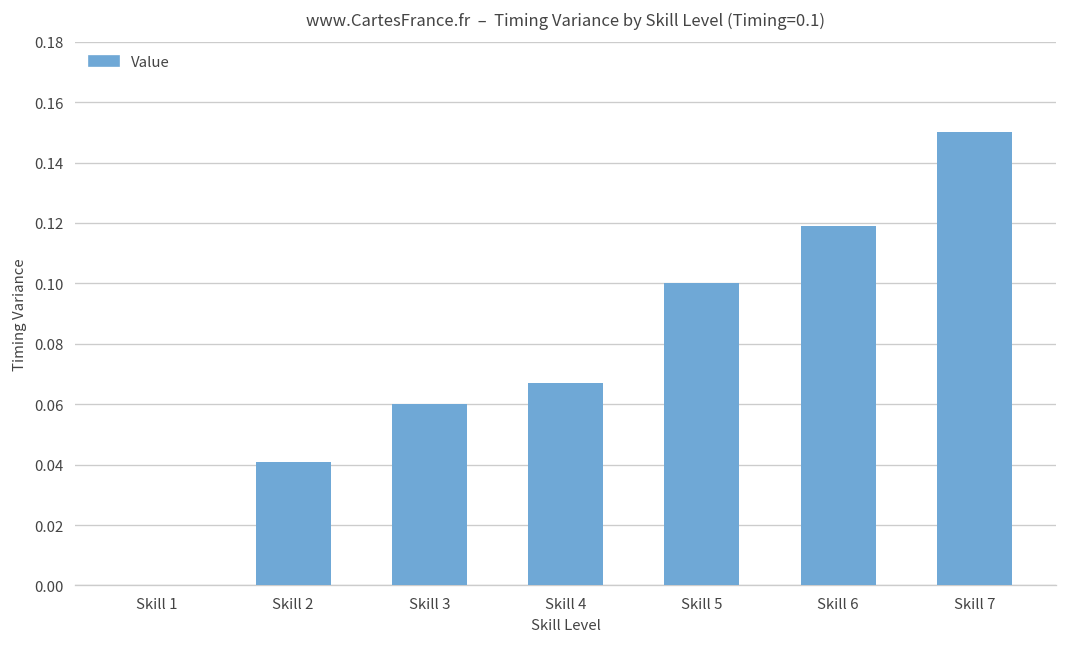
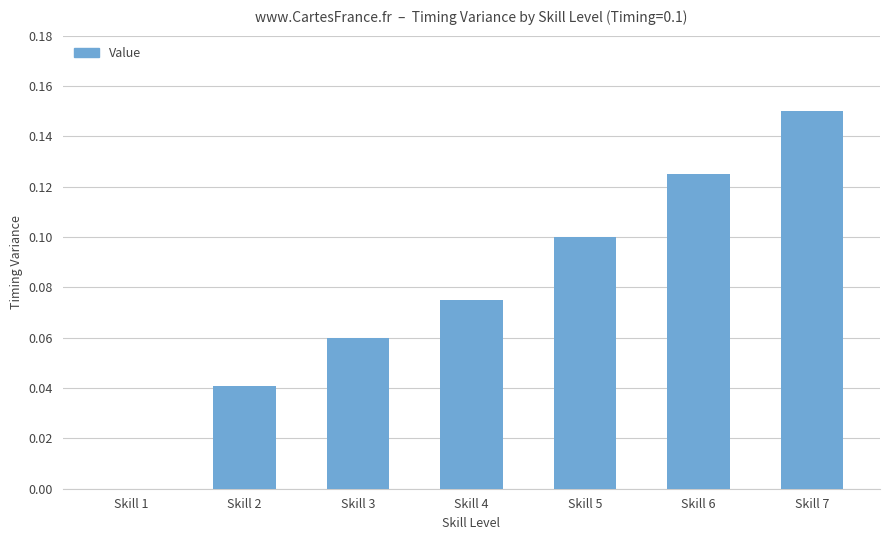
Skill 4: 0.067 -> 0.075
Skill 6: 0.119 -> 0.125
